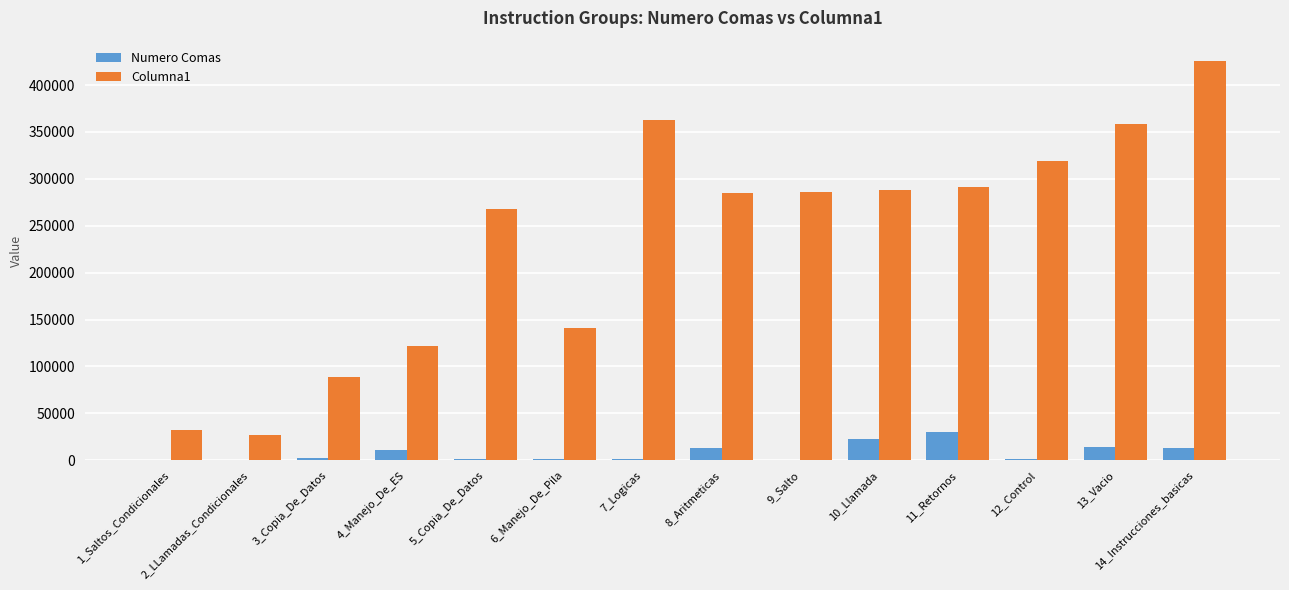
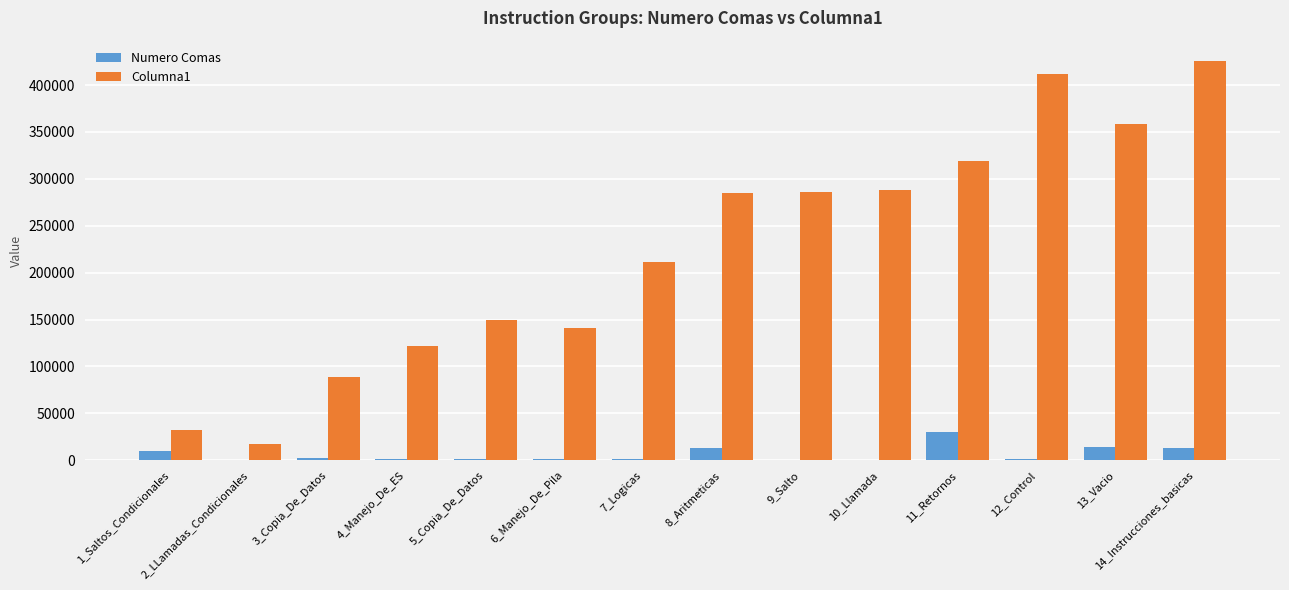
Numero Comas, 1_Saltos_Condicionales: 0 -> 10000
Columna1, 2_LLamadas_Condicionales: 30000 -> 20000
Numero Comas, 4_Manejo_De_ES: 10000 -> 0
Columna1, 5_Copia_De_Datos: 270000 -> 150000
Columna1, 7_Logicas: 360000 -> 210000
Numero Comas, 10_Llamada: 20000 -> 0
Columna1, 11_Retornos: 290000 -> 320000
Columna1, 12_Control: 320000 -> 410000
